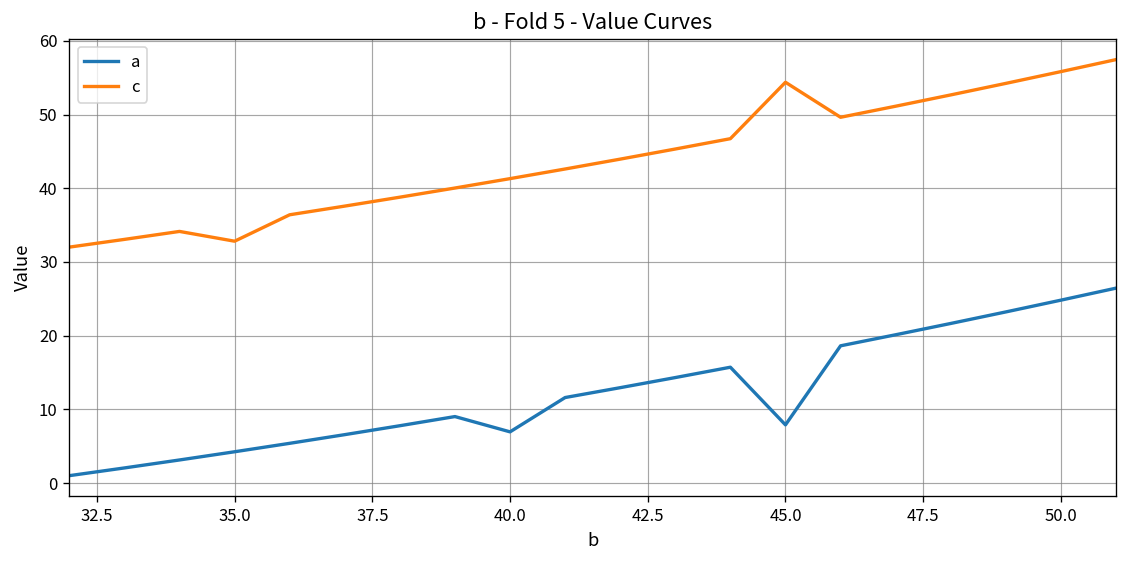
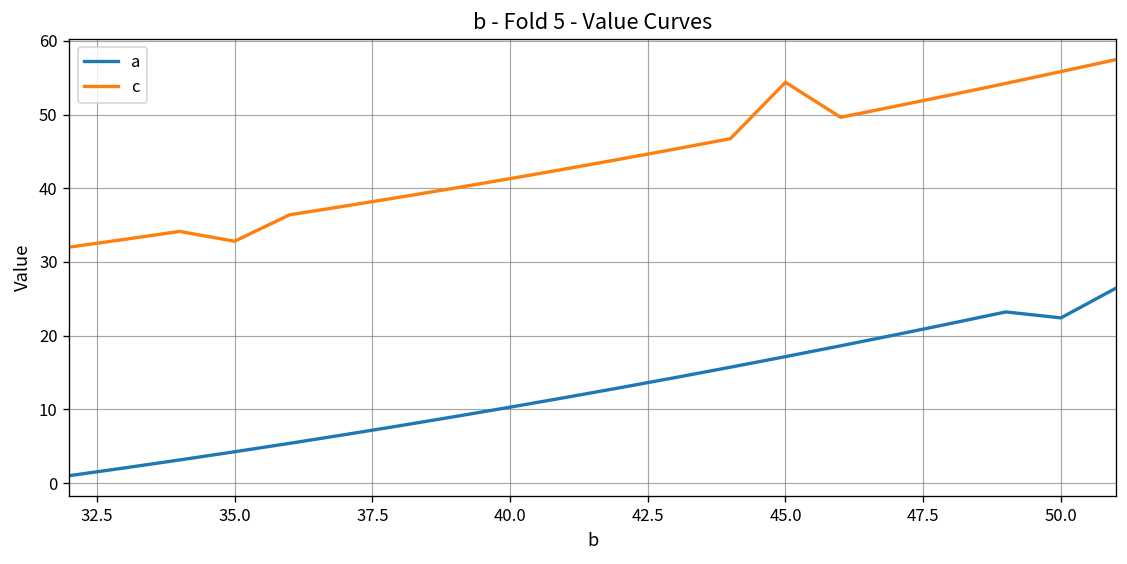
a, 40.0: 7 -> 10
a, 45.0: 8 -> 17
a, 50.0: 25 -> 22
